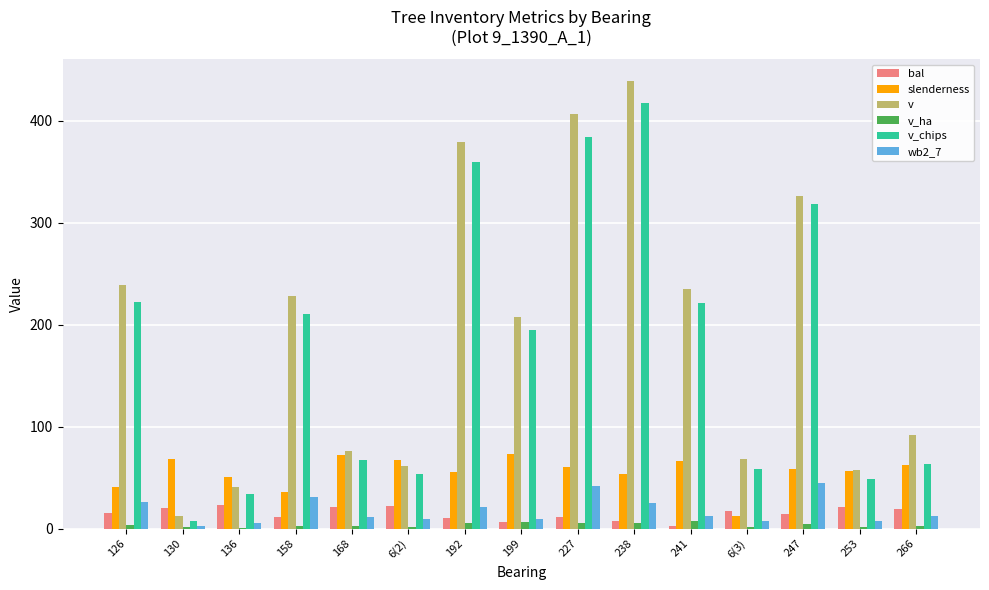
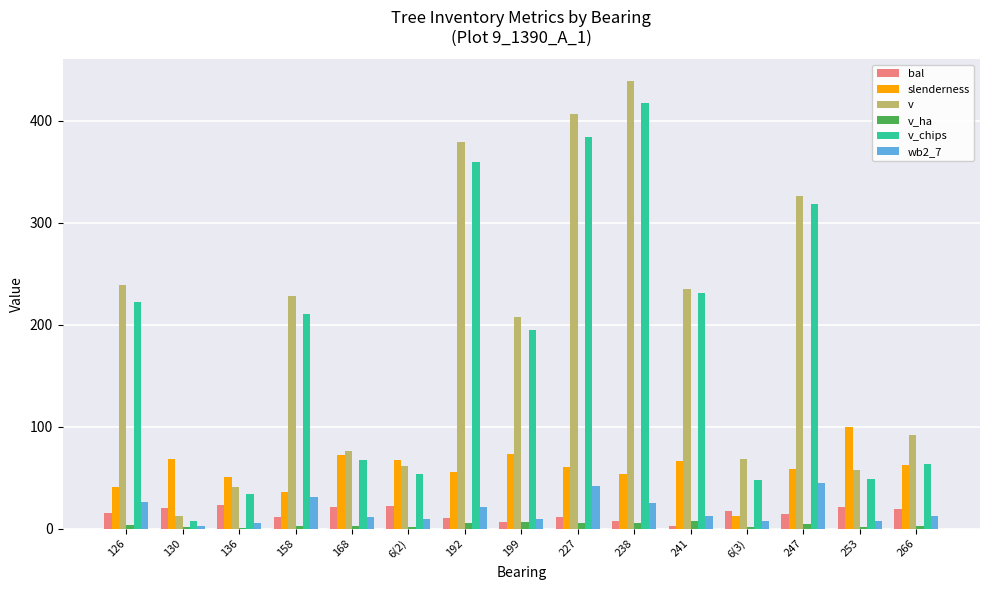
v_chips, 241: 221 -> 231
v_chips, 6(3): 59 -> 48
slenderness, 253: 57 -> 100
